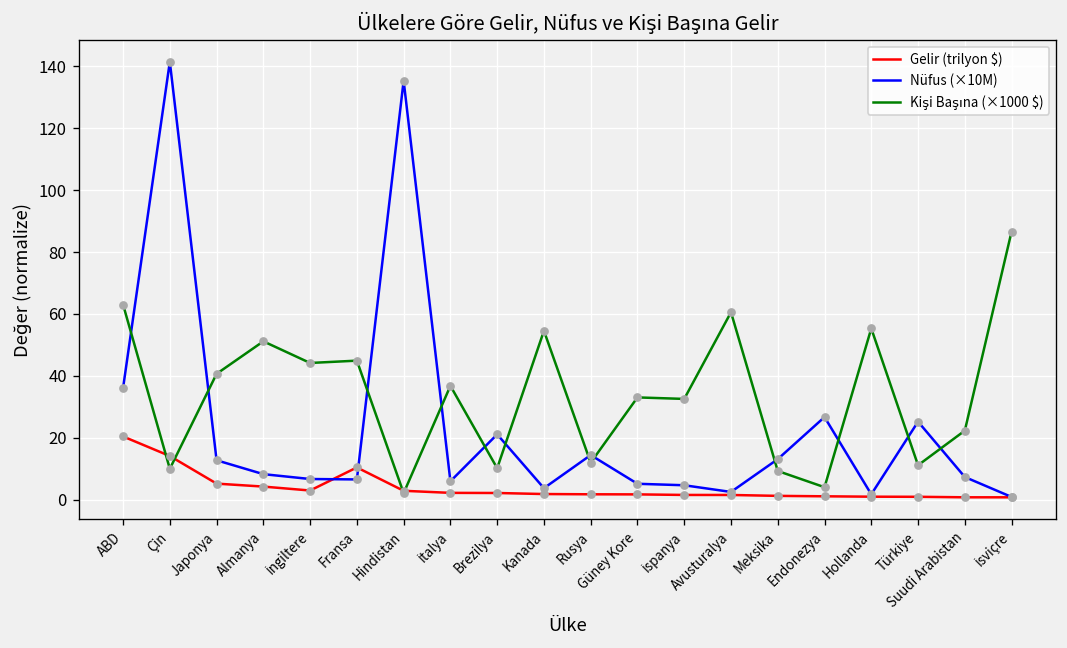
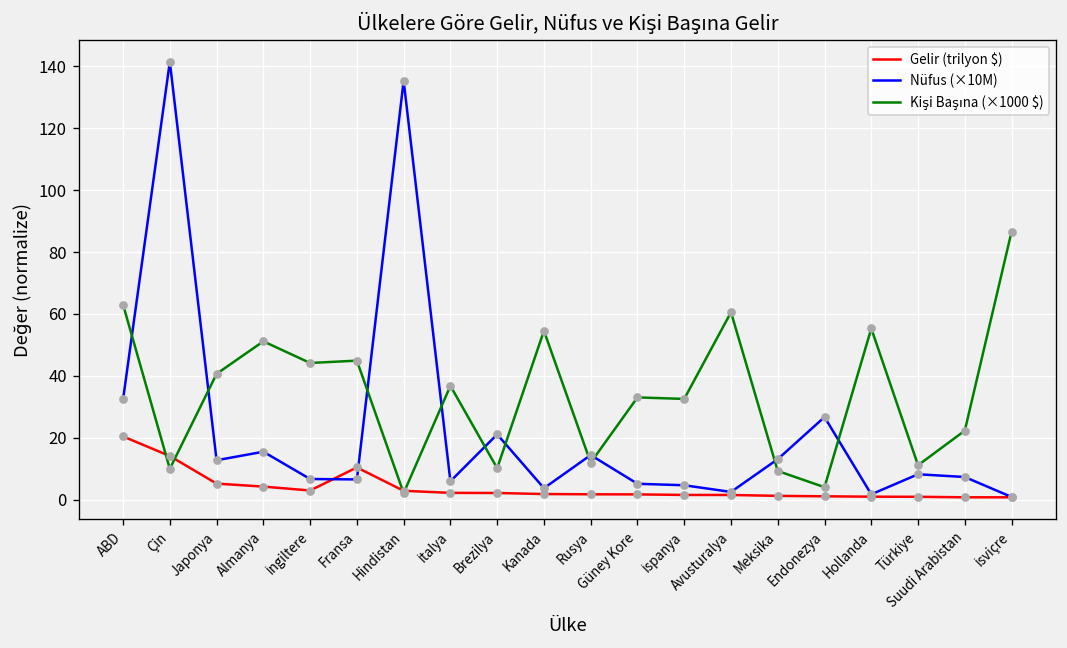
Nüfus (×10M), ABD: 36 -> 32
Nüfus (×10M), Almanya: 8 -> 15
Nüfus (×10M), Türkiye: 25 -> 8
